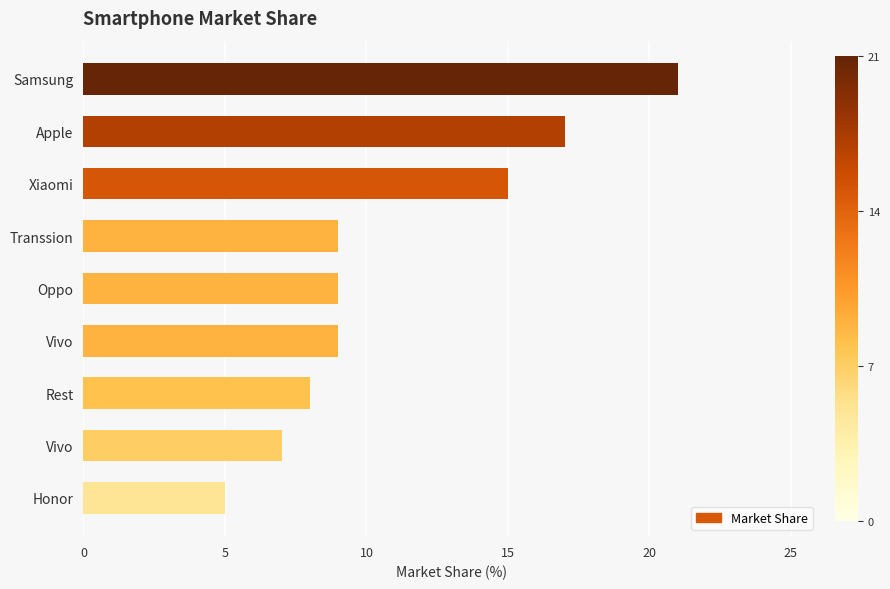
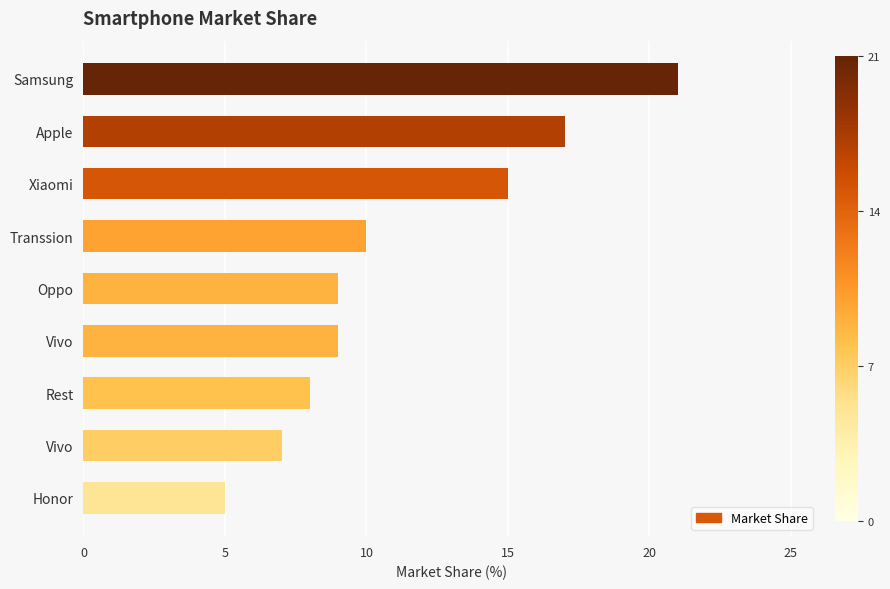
Transsion: 9 -> 10
